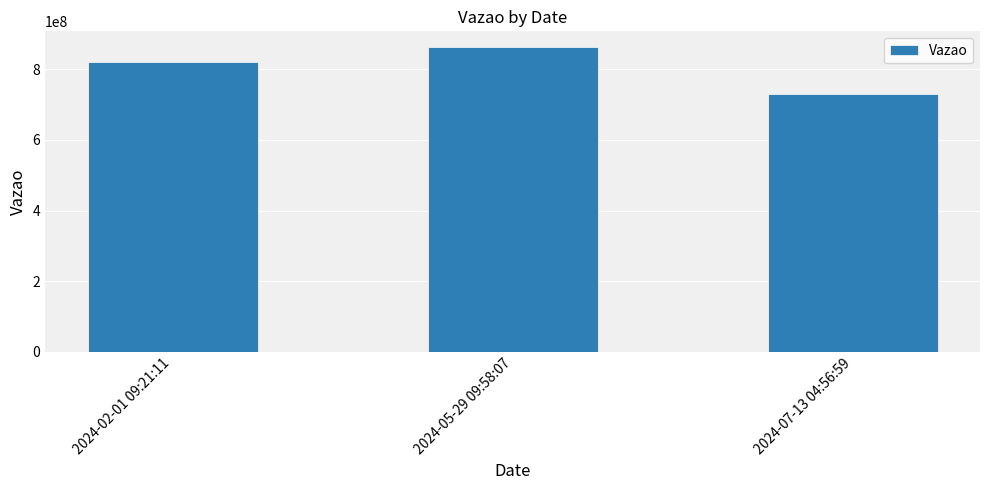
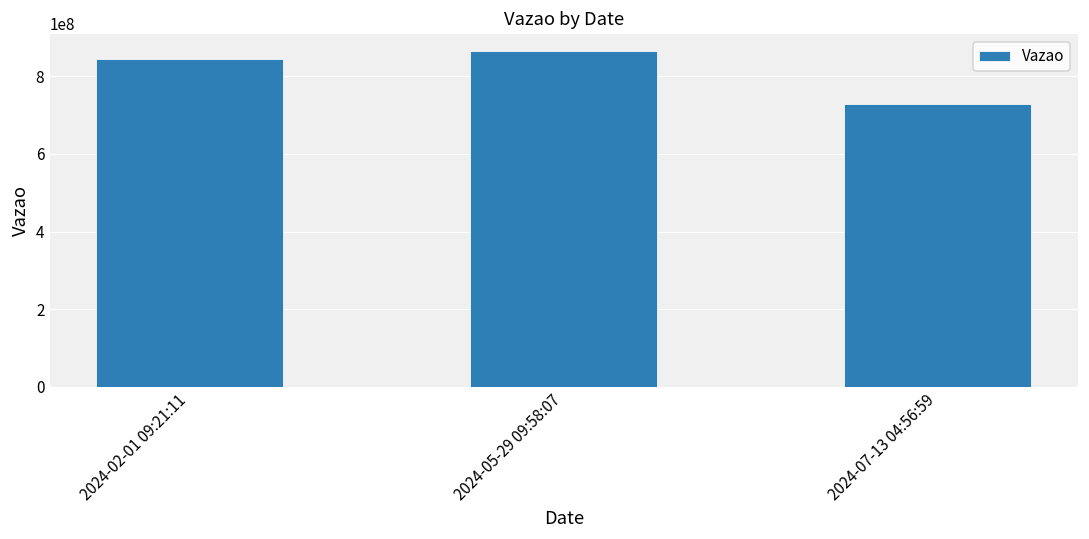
2024-02-01 09:21:11: 820000000 -> 850000000
